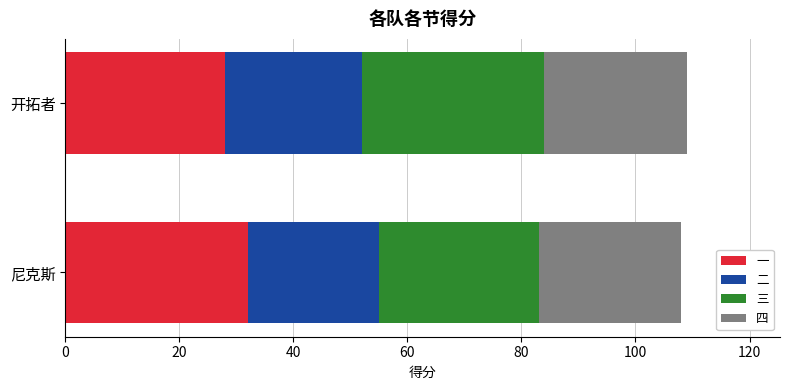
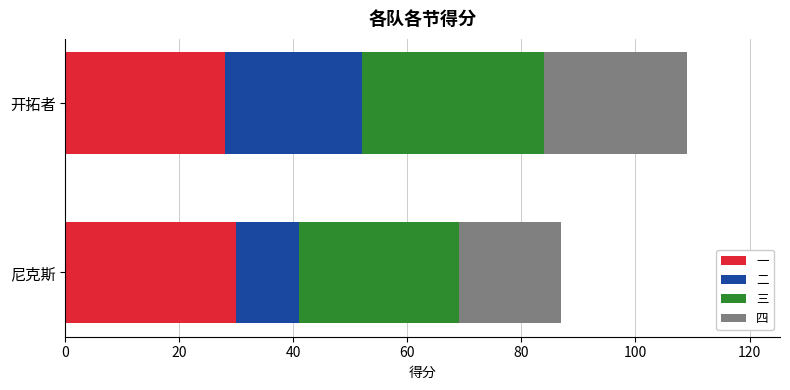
一, 尼克斯: 32 -> 30
二, 尼克斯: 23 -> 11
四, 尼克斯: 25 -> 18
